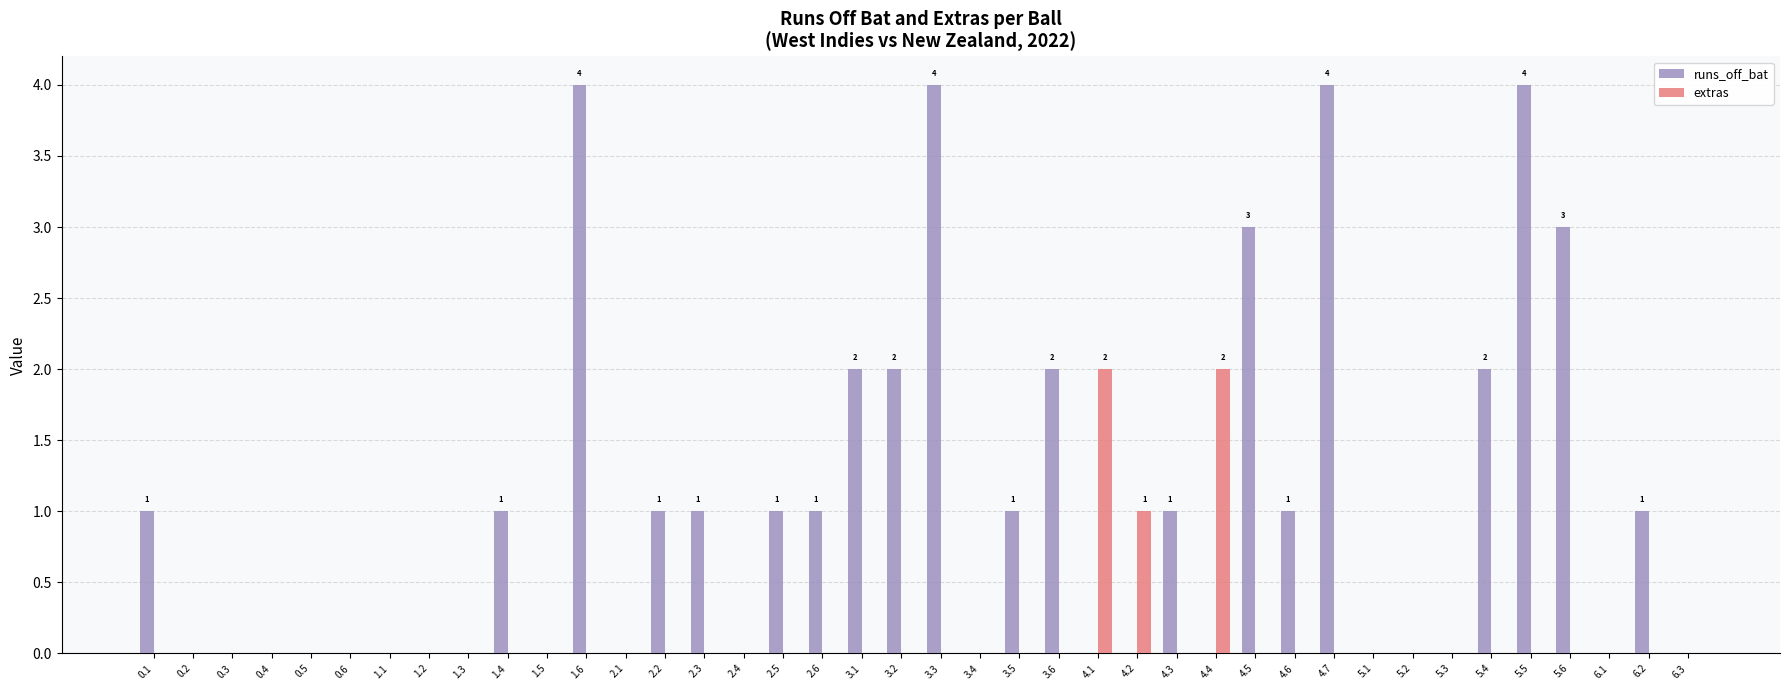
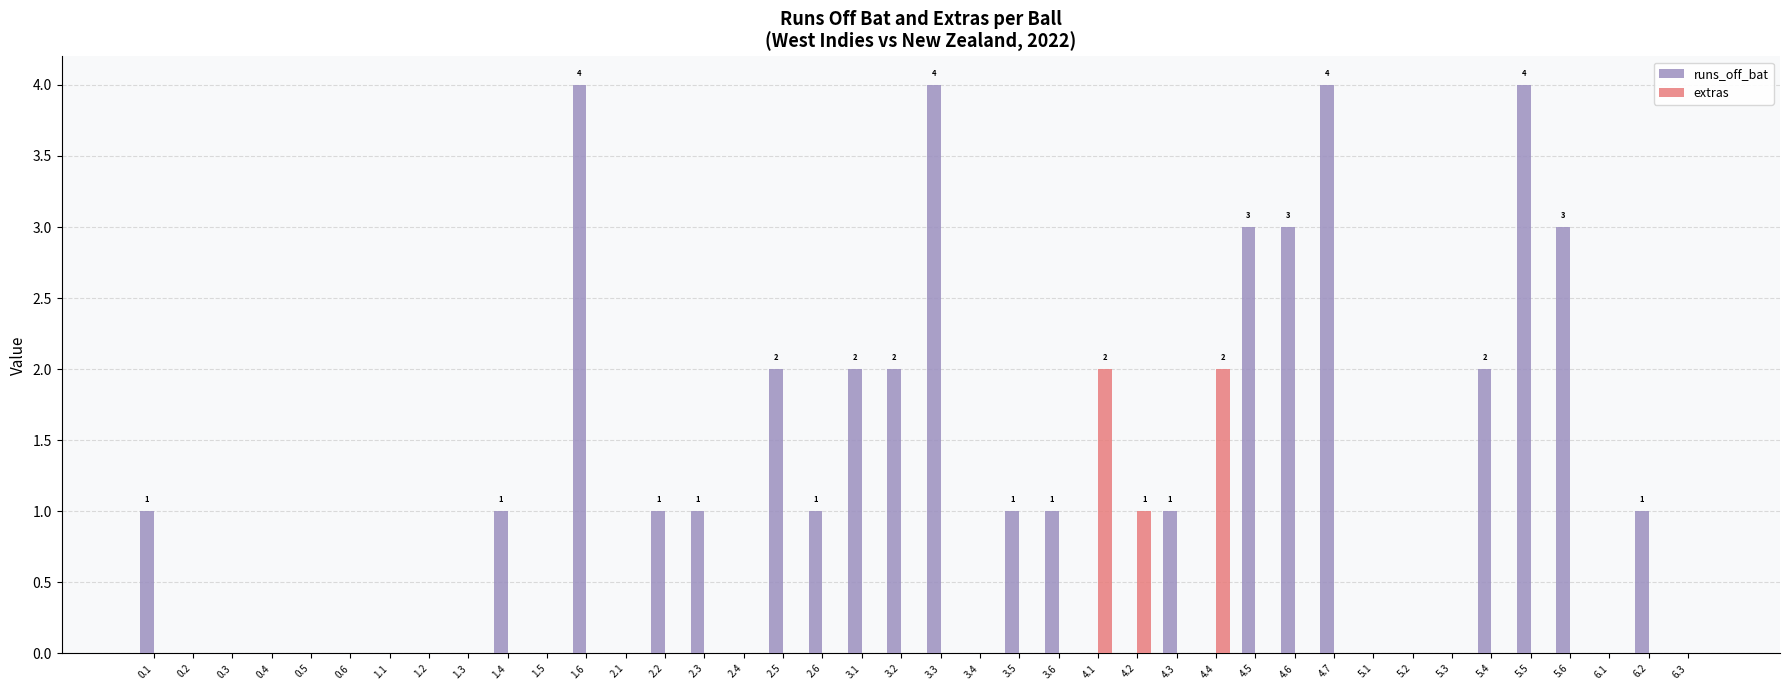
runs_off_bat, 2.5: 1 -> 2
runs_off_bat, 3.6: 2 -> 1
runs_off_bat, 4.6: 1 -> 3
